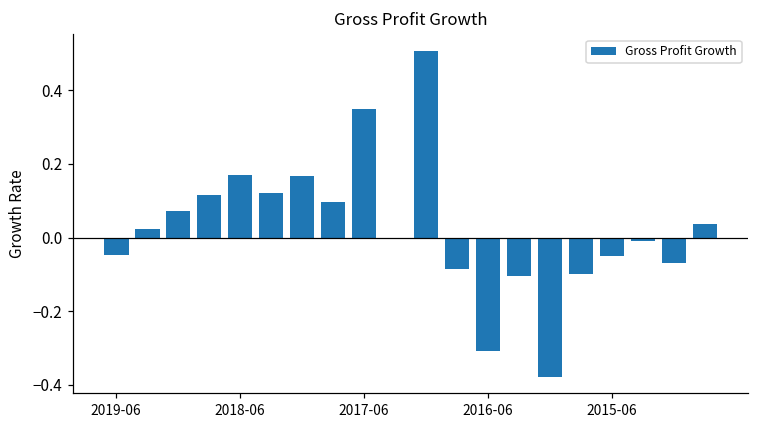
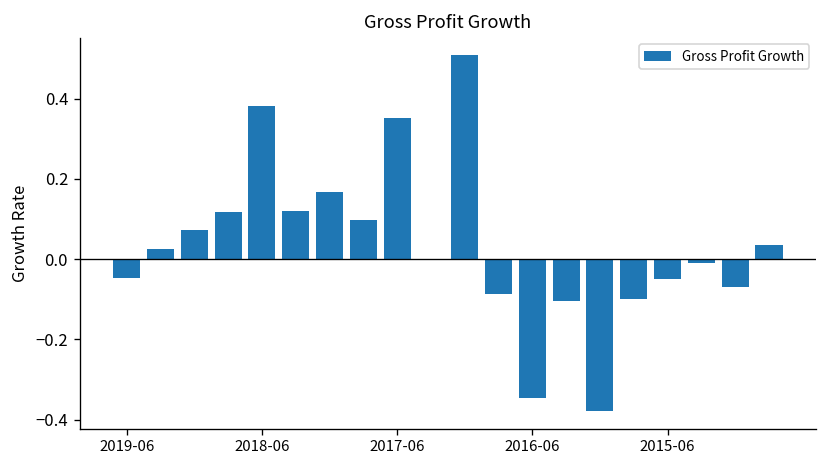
2018-06: 0.17 -> 0.38
2016-06: -0.31 -> -0.35
